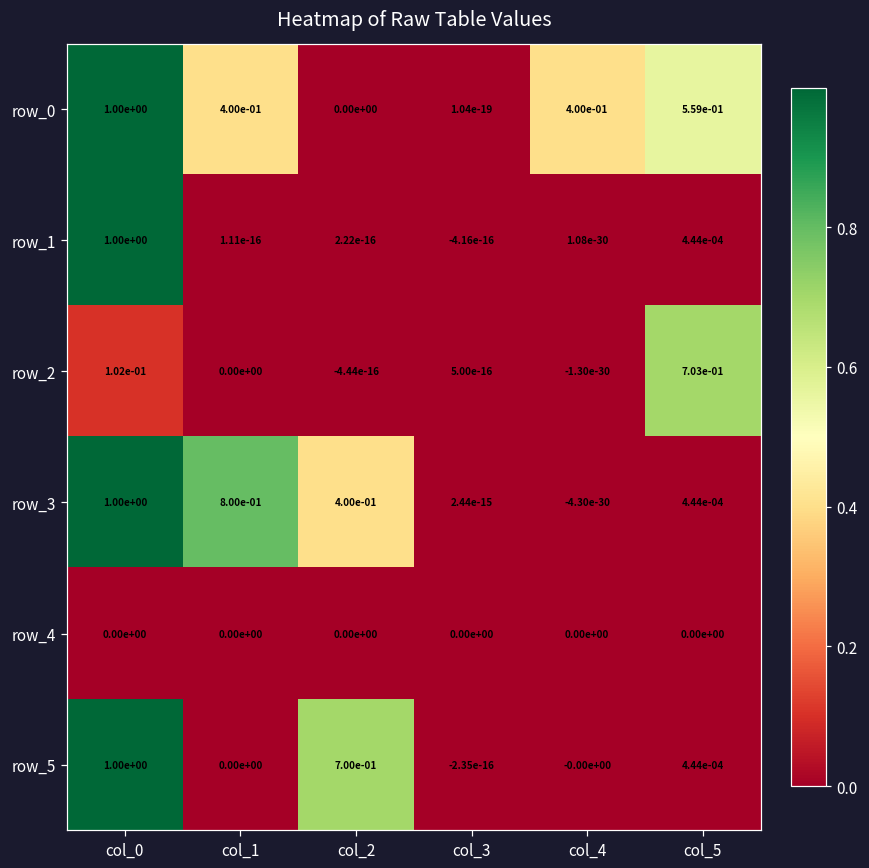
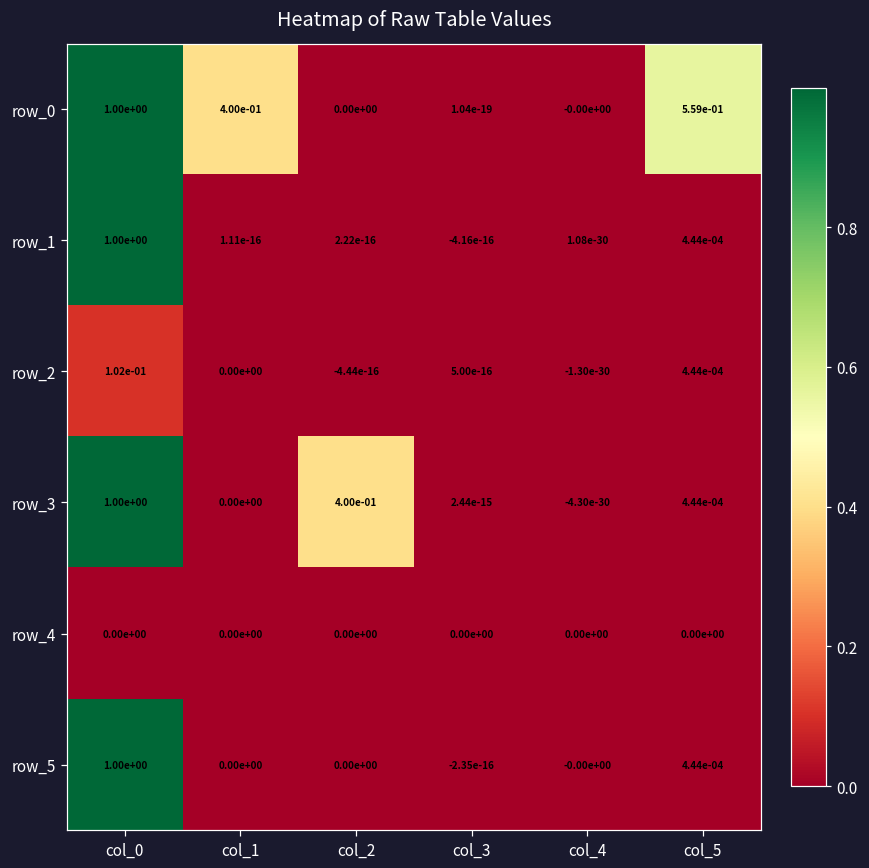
row_0, col_4: 4.00e-01 -> -0.00e+00
row_2, col_5: 7.03e-01 -> 4.44e-04
row_3, col_1: 8.00e-01 -> 0.00e+00
row_5, col_2: 7.00e-01 -> 0.00e+00
